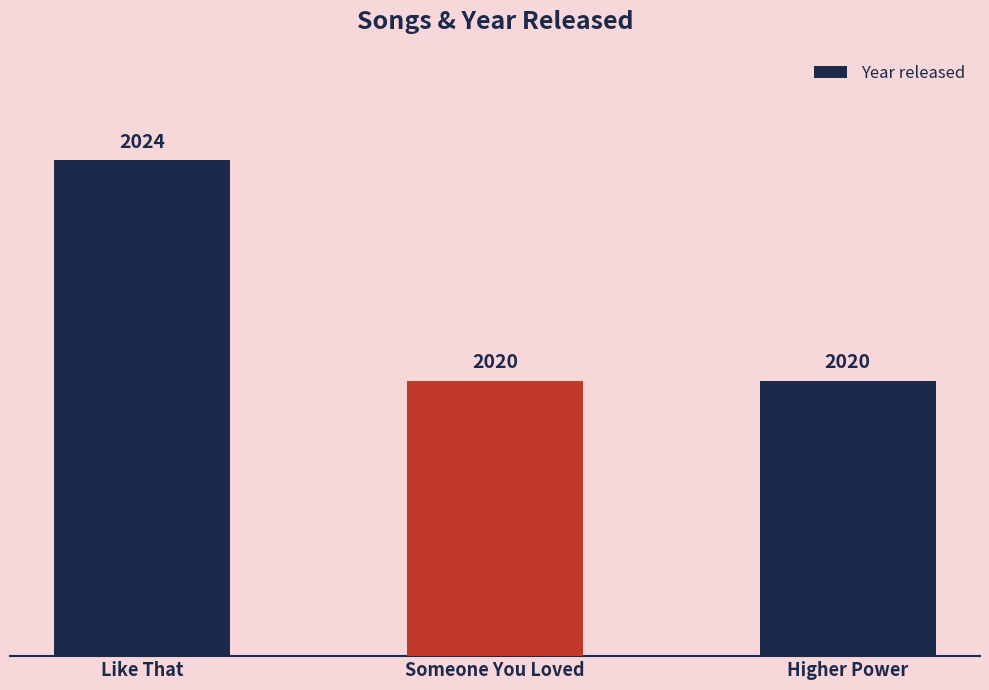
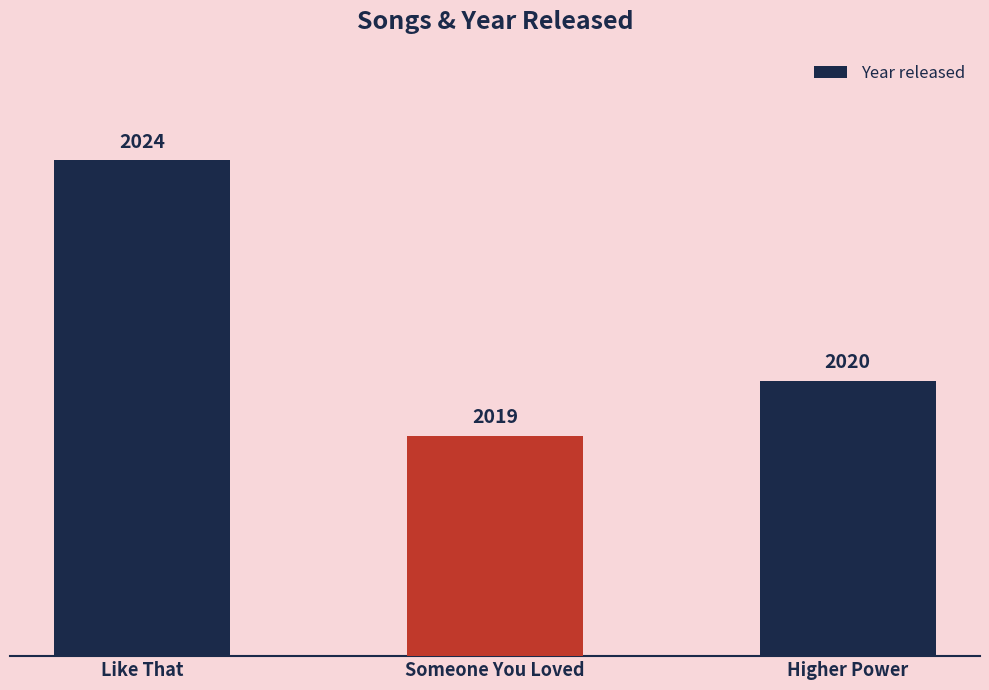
Someone You Loved: 2020 -> 2019
